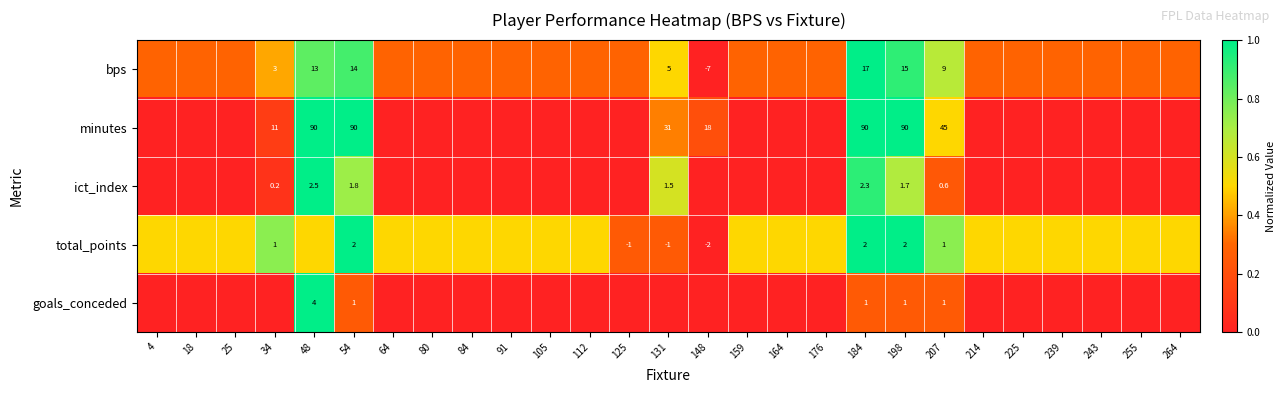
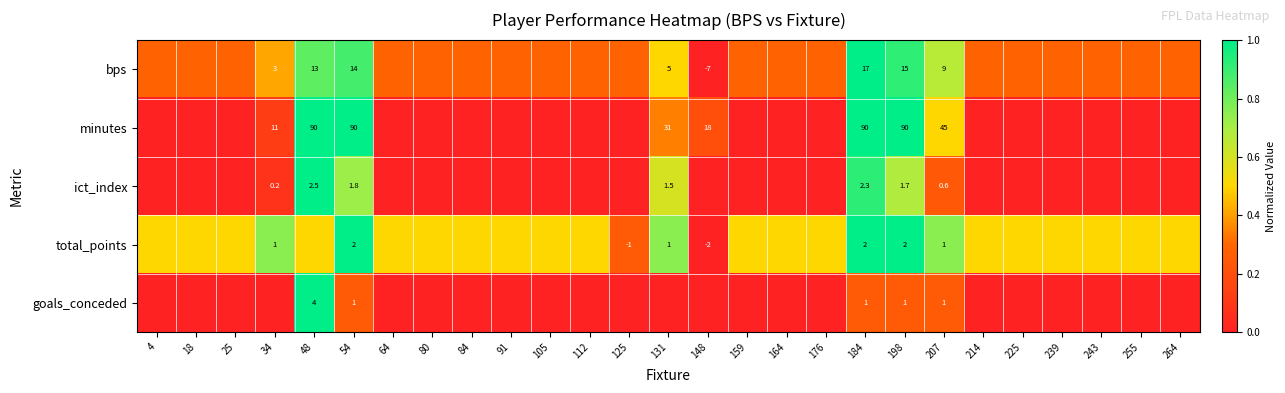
total_points, 131: -1 -> 1
